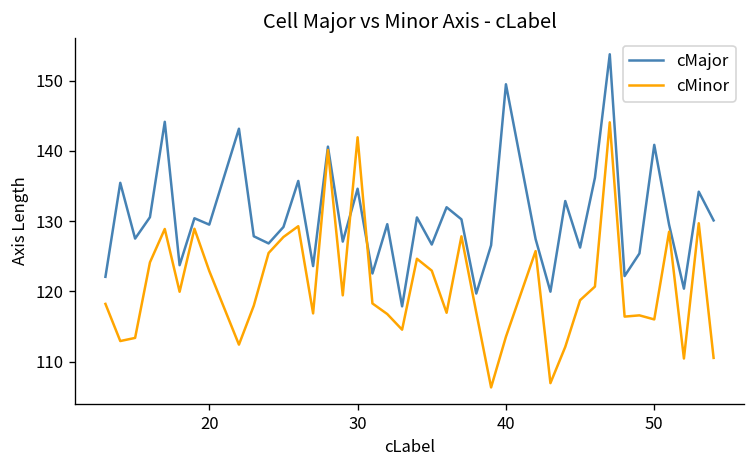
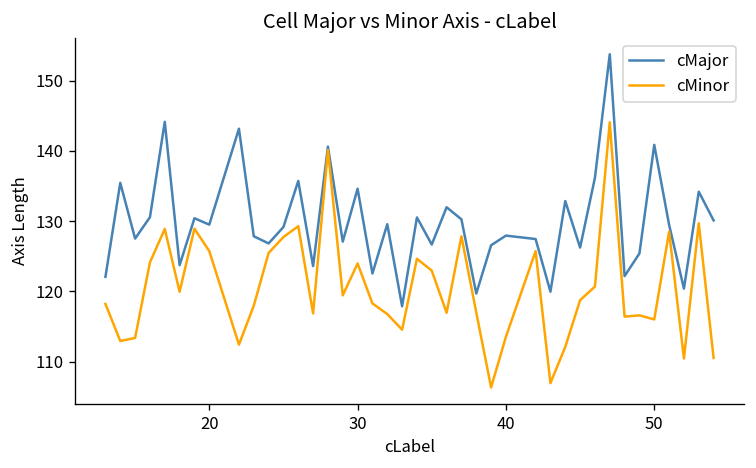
cMinor, 20: 123 -> 126
cMinor, 30: 142 -> 124
cMajor, 40: 149 -> 128
